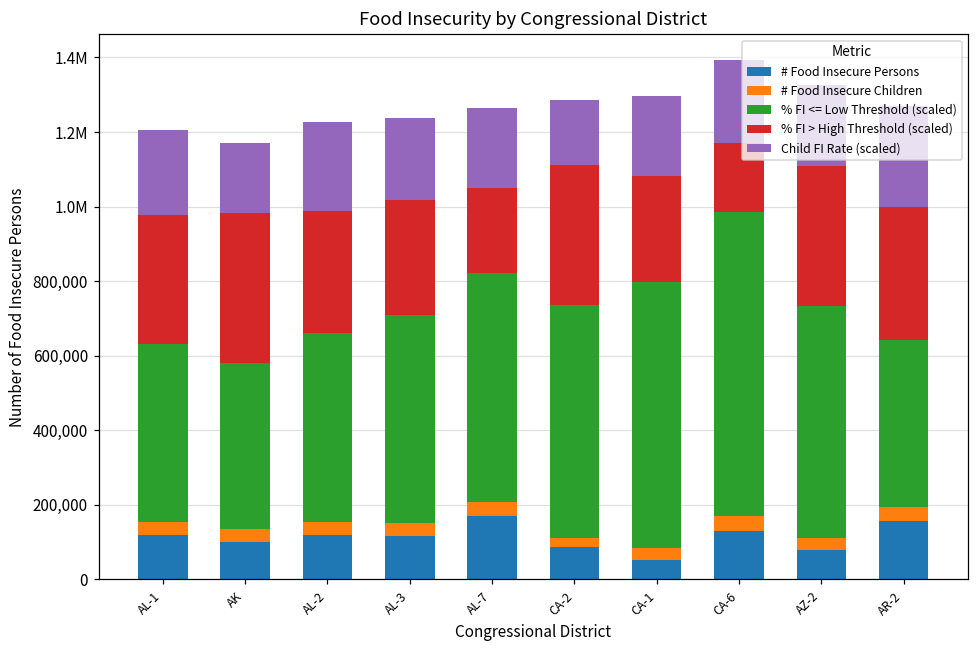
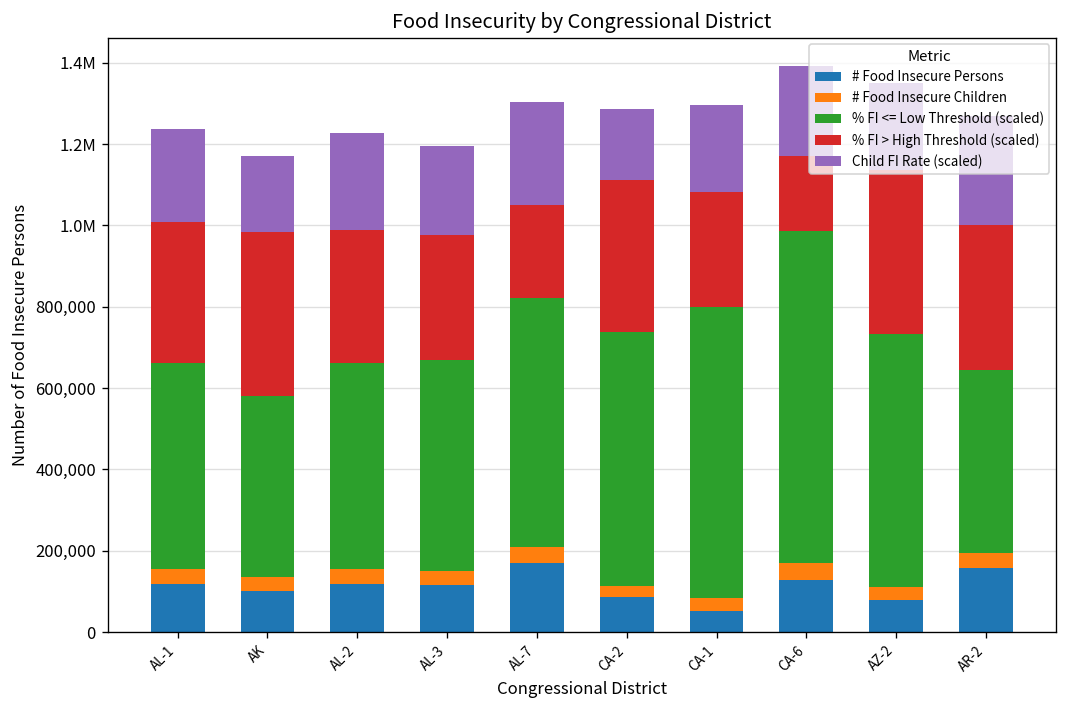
% FI <= Low Threshold (scaled), AL-1: 480,000 -> 510,000
% FI <= Low Threshold (scaled), AL-3: 560,000 -> 520,000
Child FI Rate (scaled), AL-7: 210,000 -> 250,000
% FI > High Threshold (scaled), AZ-2: 380,000 -> 400,000
